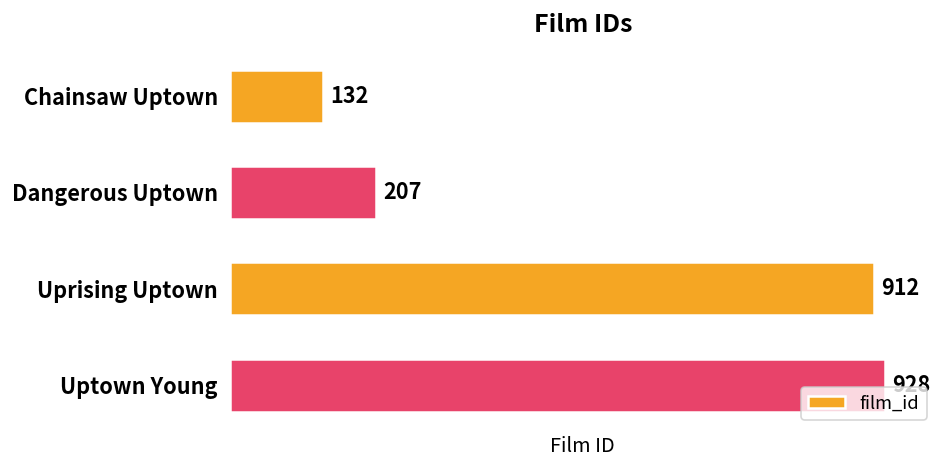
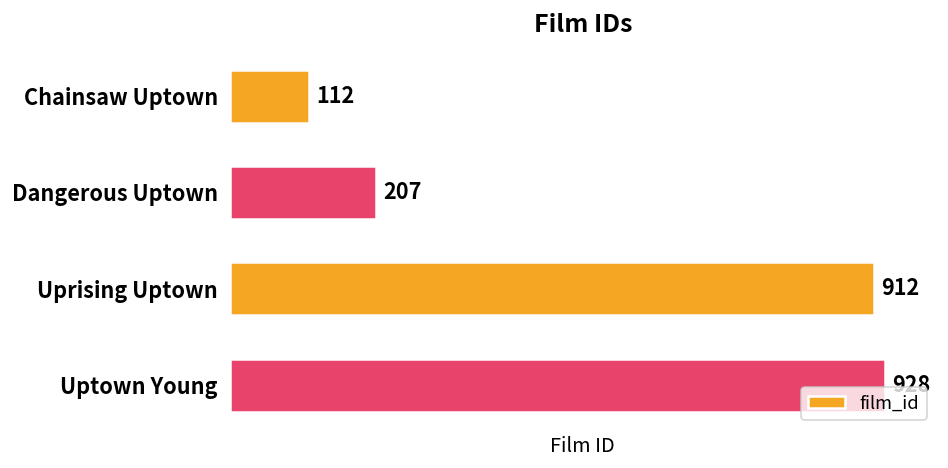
Chainsaw Uptown: 132 -> 112
